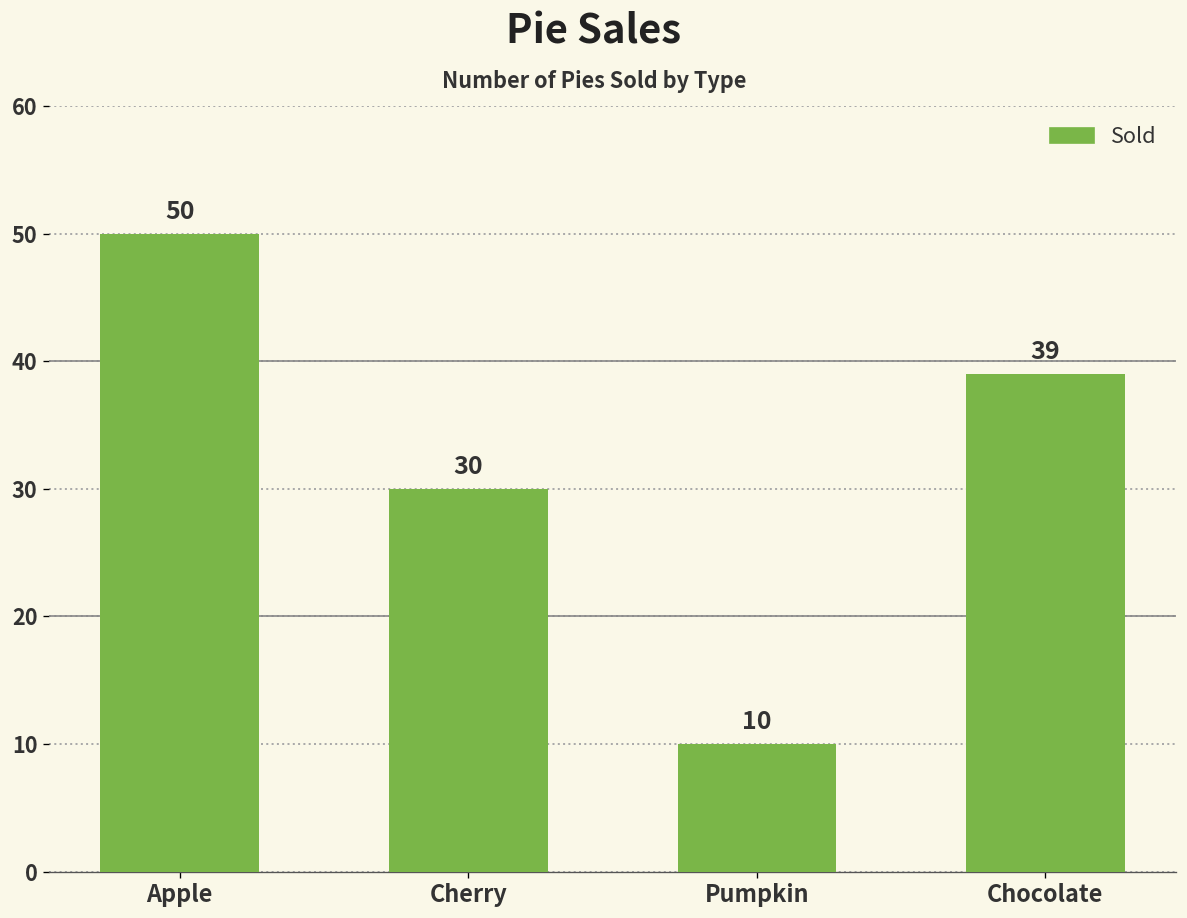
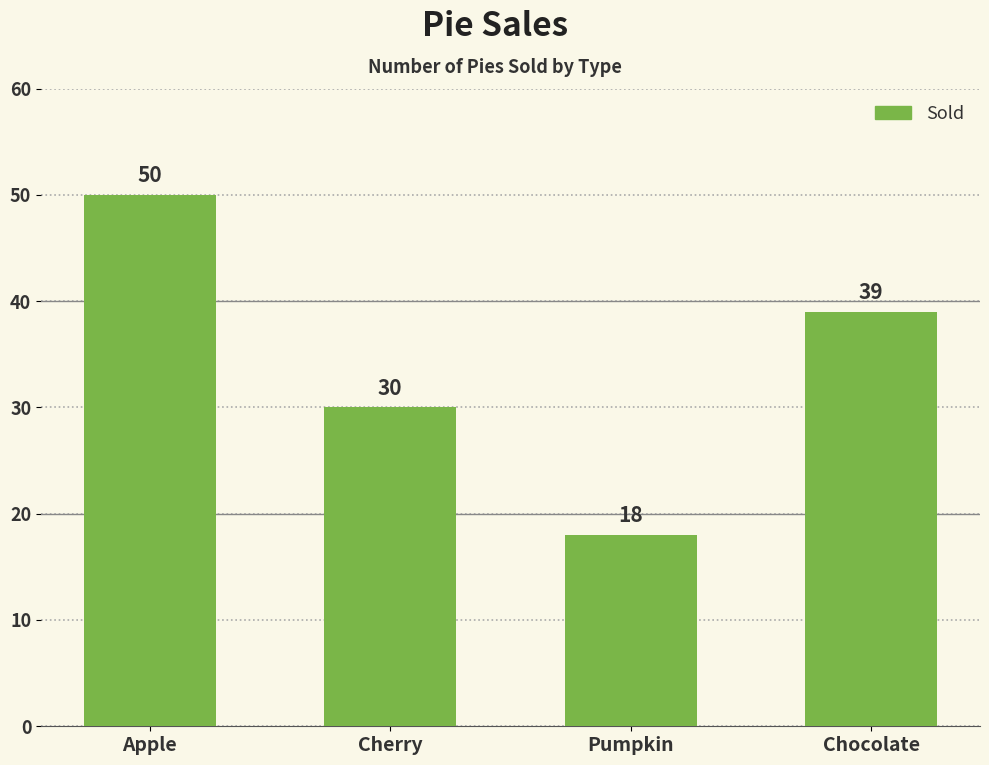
Pumpkin: 10 -> 18
